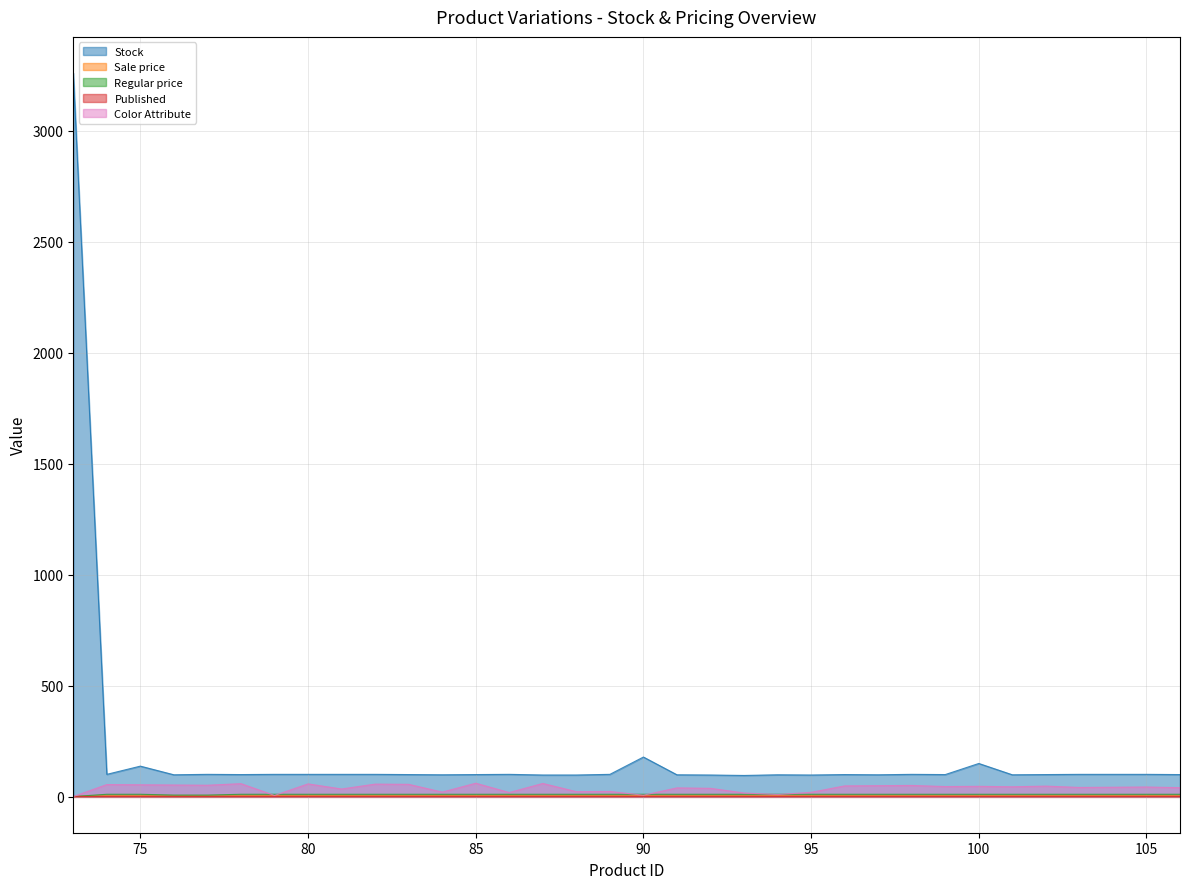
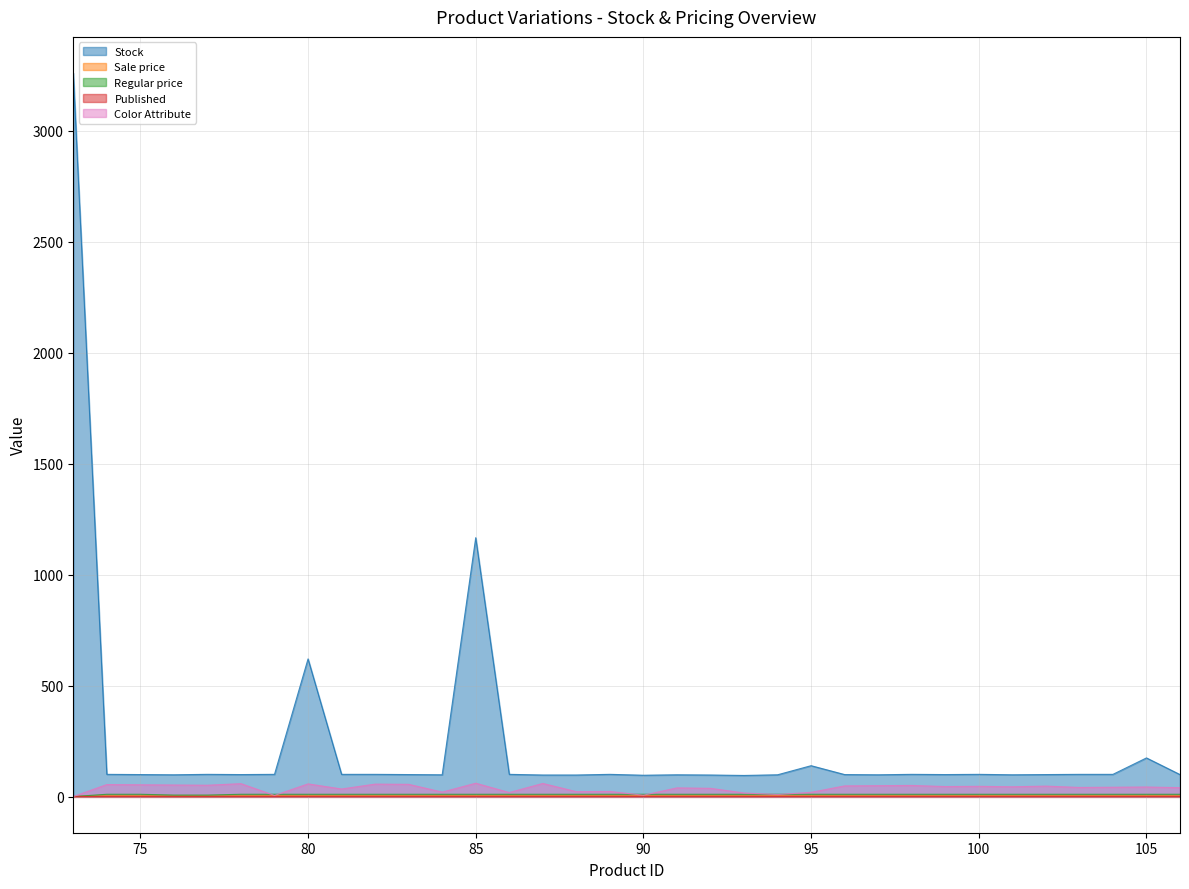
Stock, 75: 140 -> 100
Stock, 80: 100 -> 620
Stock, 85: 100 -> 1170
Stock, 90: 180 -> 100
Stock, 95: 100 -> 140
Stock, 100: 150 -> 100
Stock, 105: 100 -> 170
